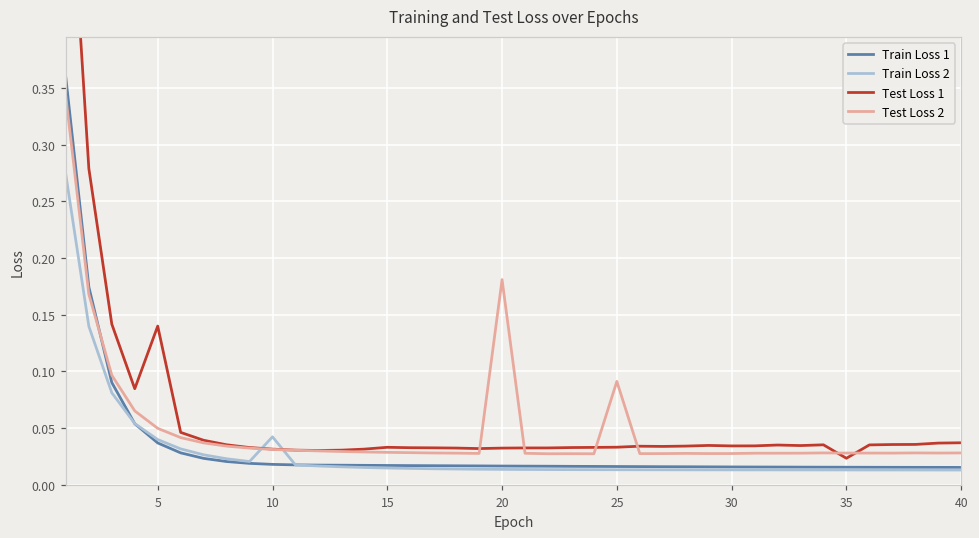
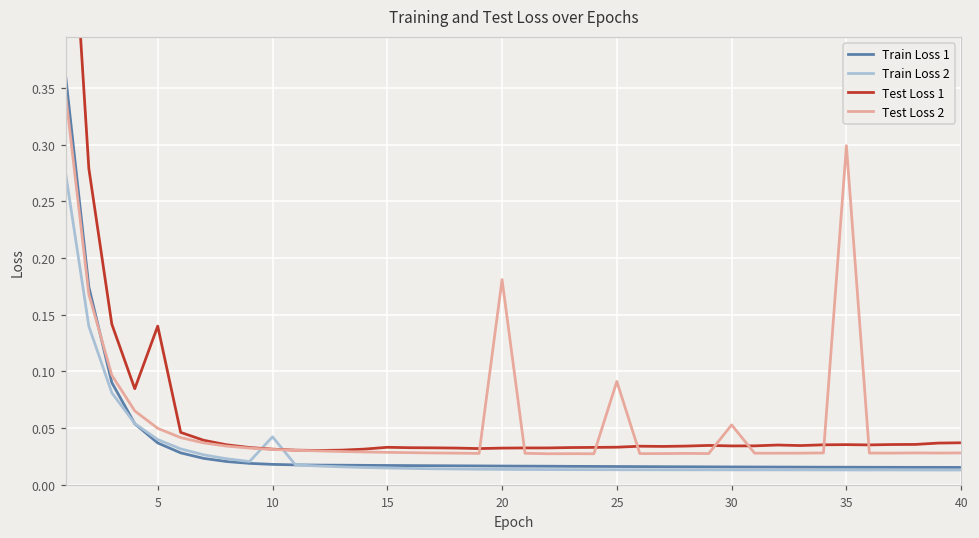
Test Loss 2, 30: 0.028 -> 0.053
Test Loss 1, 35: 0.023 -> 0.035
Test Loss 2, 35: 0.028 -> 0.299
